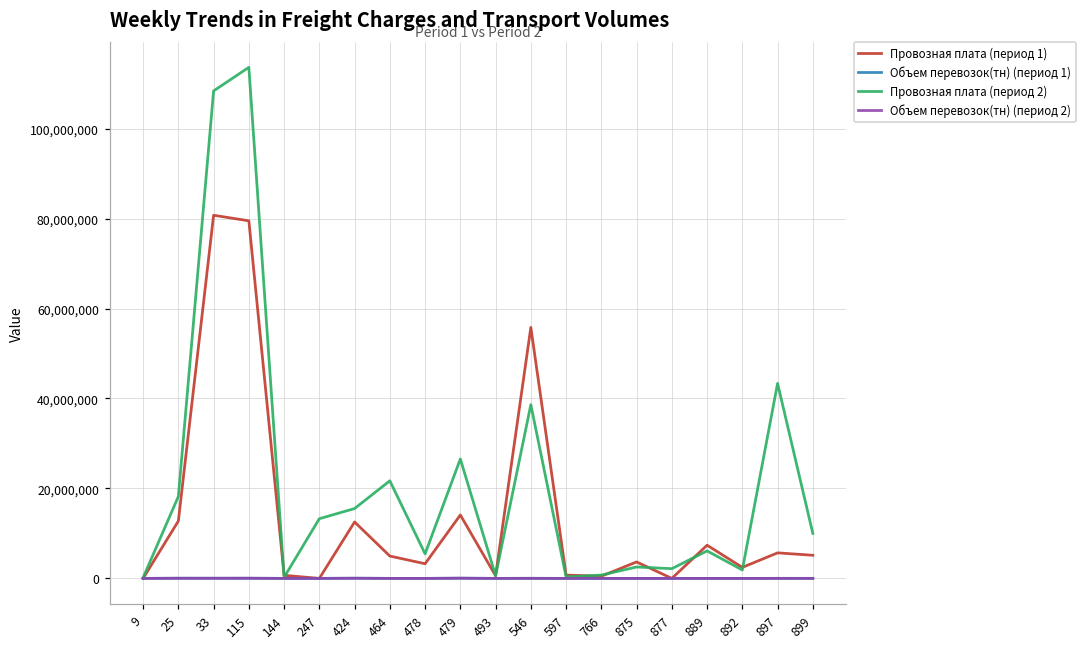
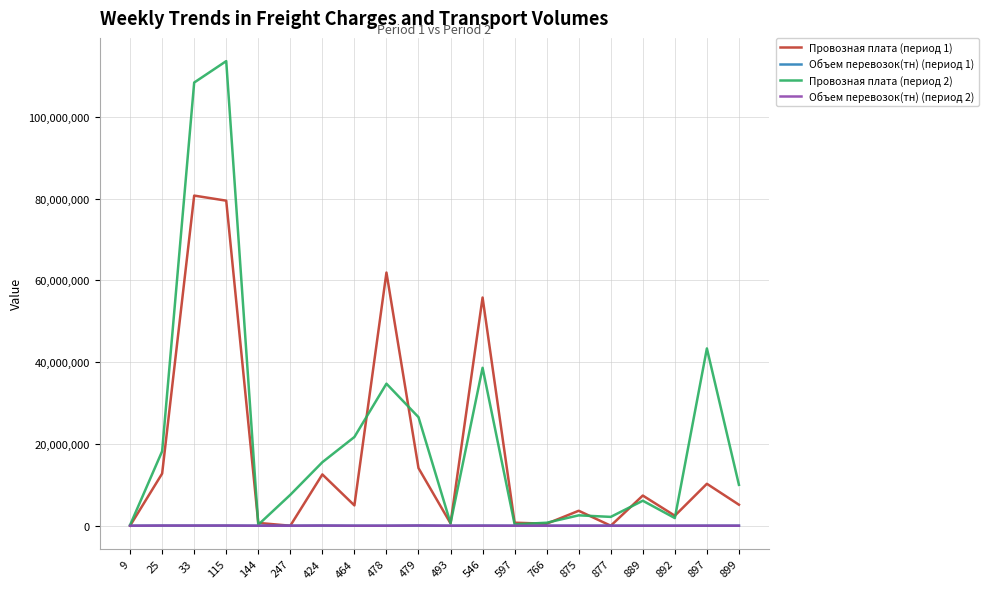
Провозная плата (период 2), 247: 13,000,000 -> 8,000,000
Провозная плата (период 1), 478: 3,000,000 -> 62,000,000
Провозная плата (период 2), 478: 5,000,000 -> 35,000,000
Провозная плата (период 1), 897: 6,000,000 -> 10,000,000
